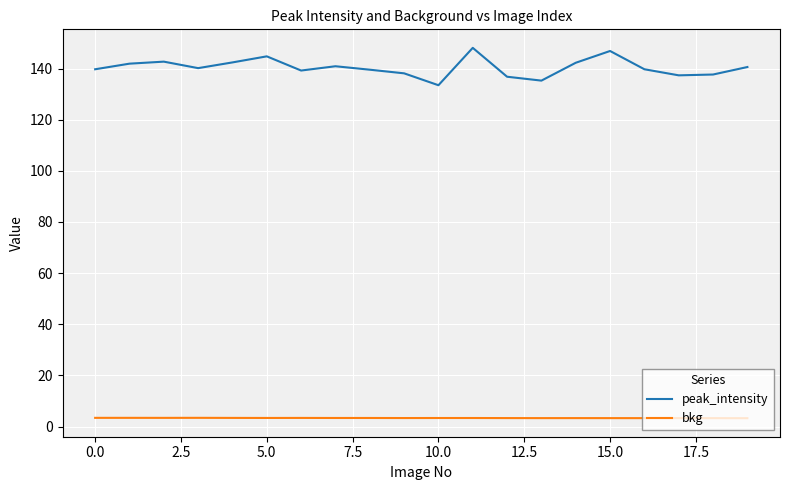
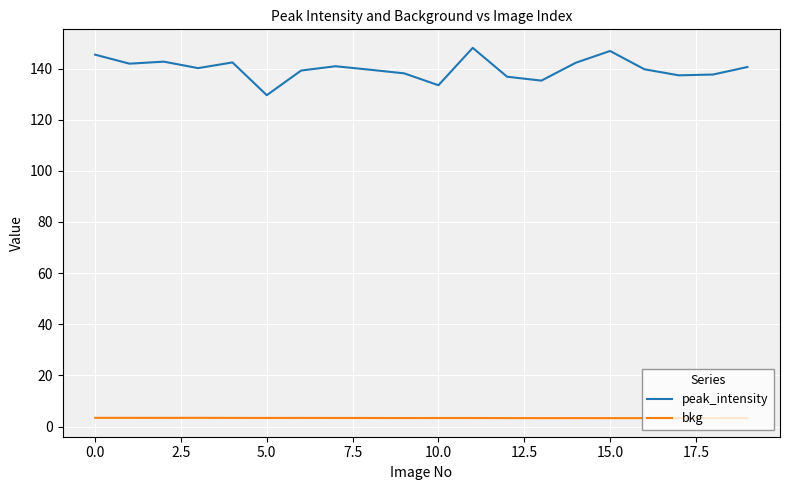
peak_intensity, 0.0: 140 -> 145
peak_intensity, 5.0: 145 -> 130
